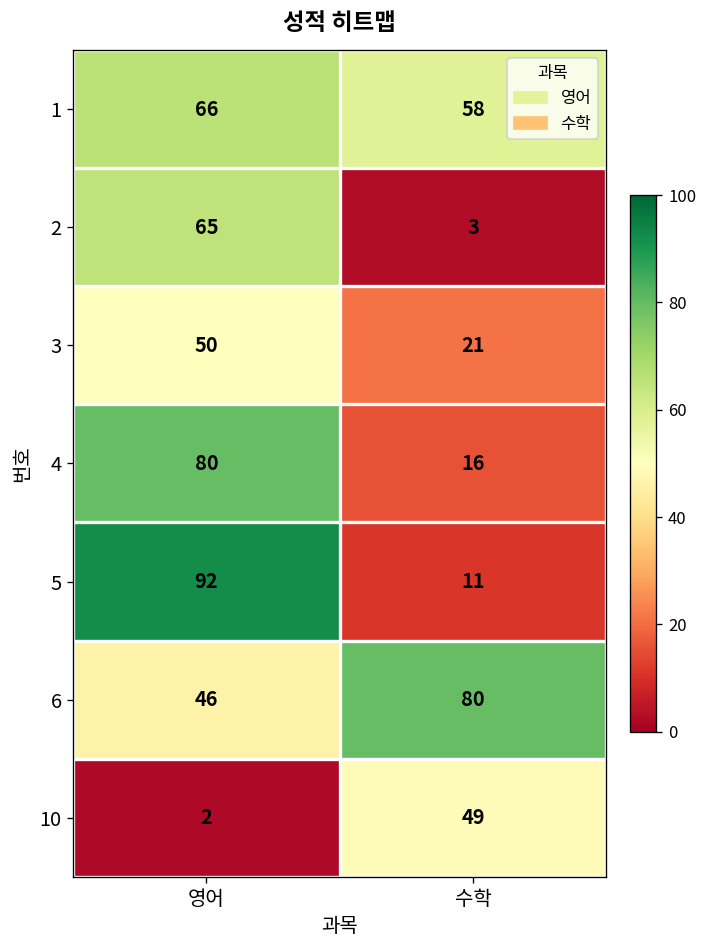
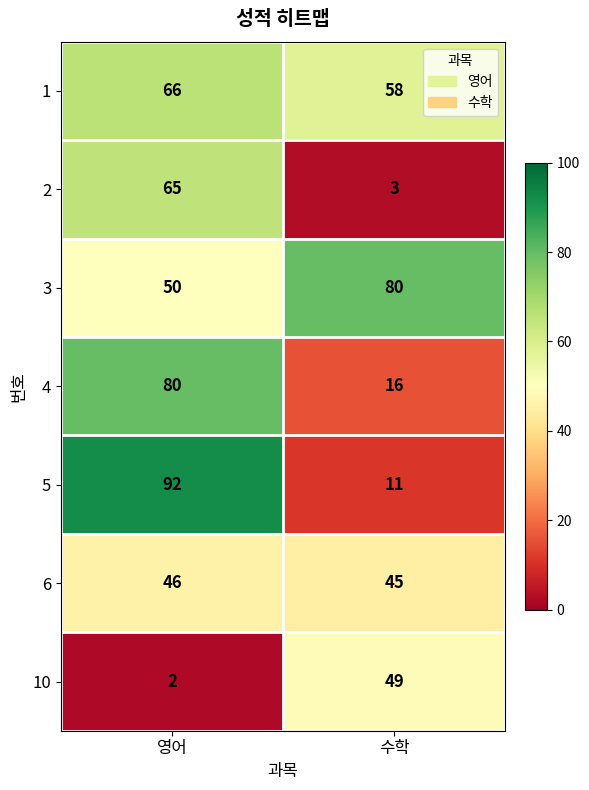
3, 수학: 21 -> 80
6, 수학: 80 -> 45
